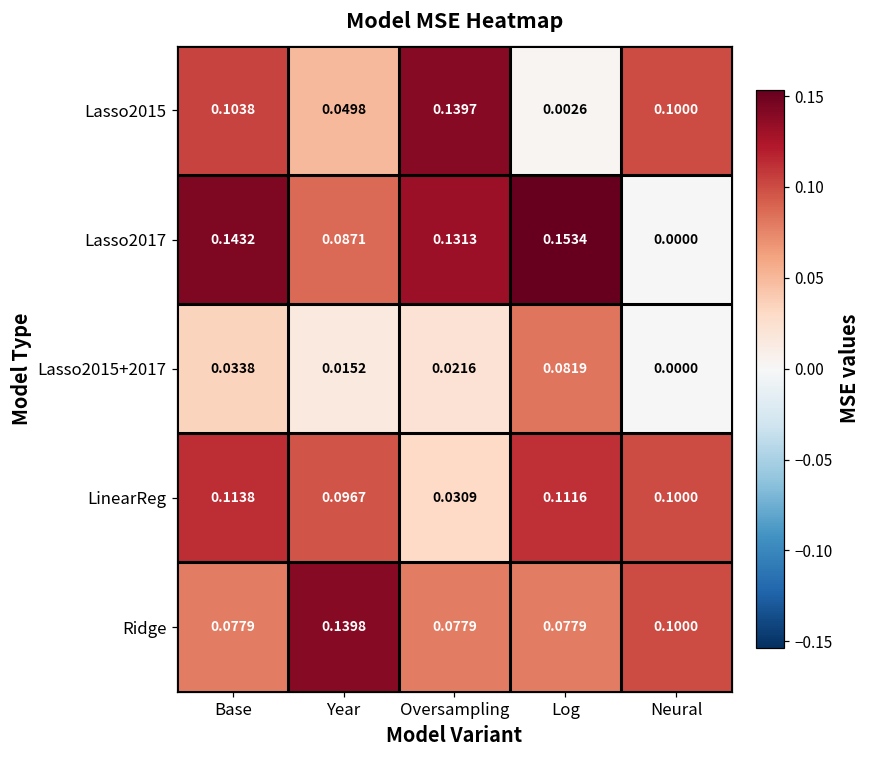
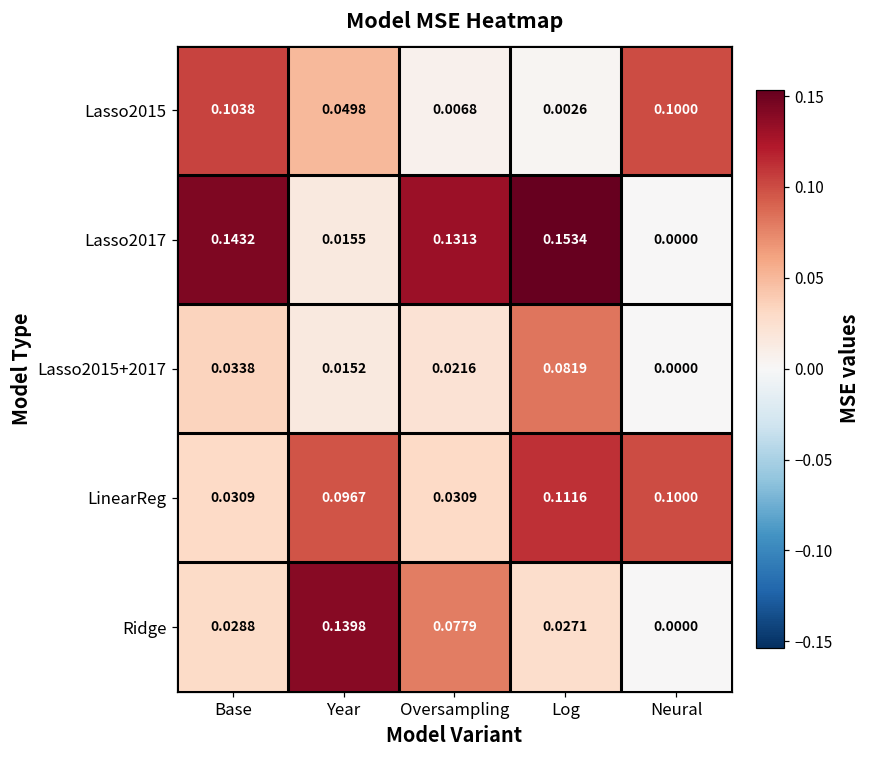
Lasso2015, Oversampling: 0.1397 -> 0.0068
Lasso2017, Year: 0.0871 -> 0.0155
LinearReg, Base: 0.1138 -> 0.0309
Ridge, Base: 0.0779 -> 0.0288
Ridge, Log: 0.0779 -> 0.0271
Ridge, Neural: 0.1000 -> 0.0000
